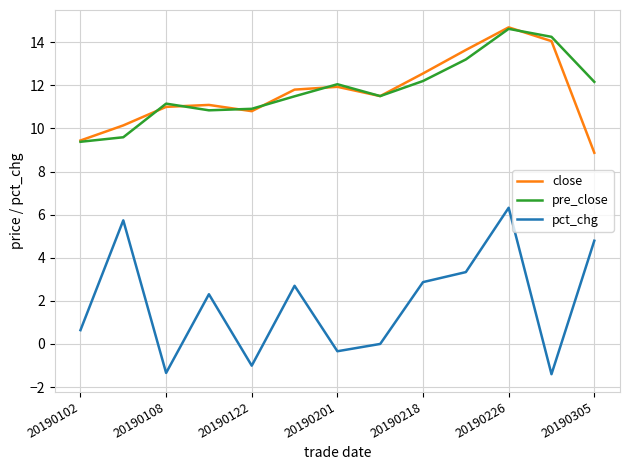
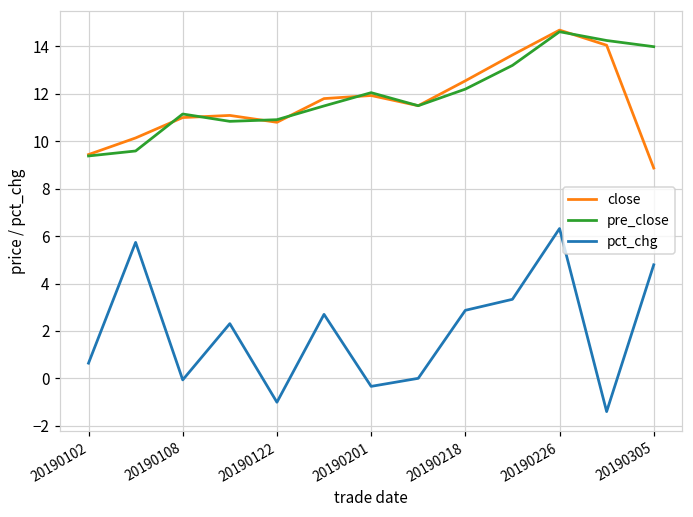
pct_chg, 20190108: -1.3 -> -0.1
pre_close, 20190305: 12.2 -> 14.0
